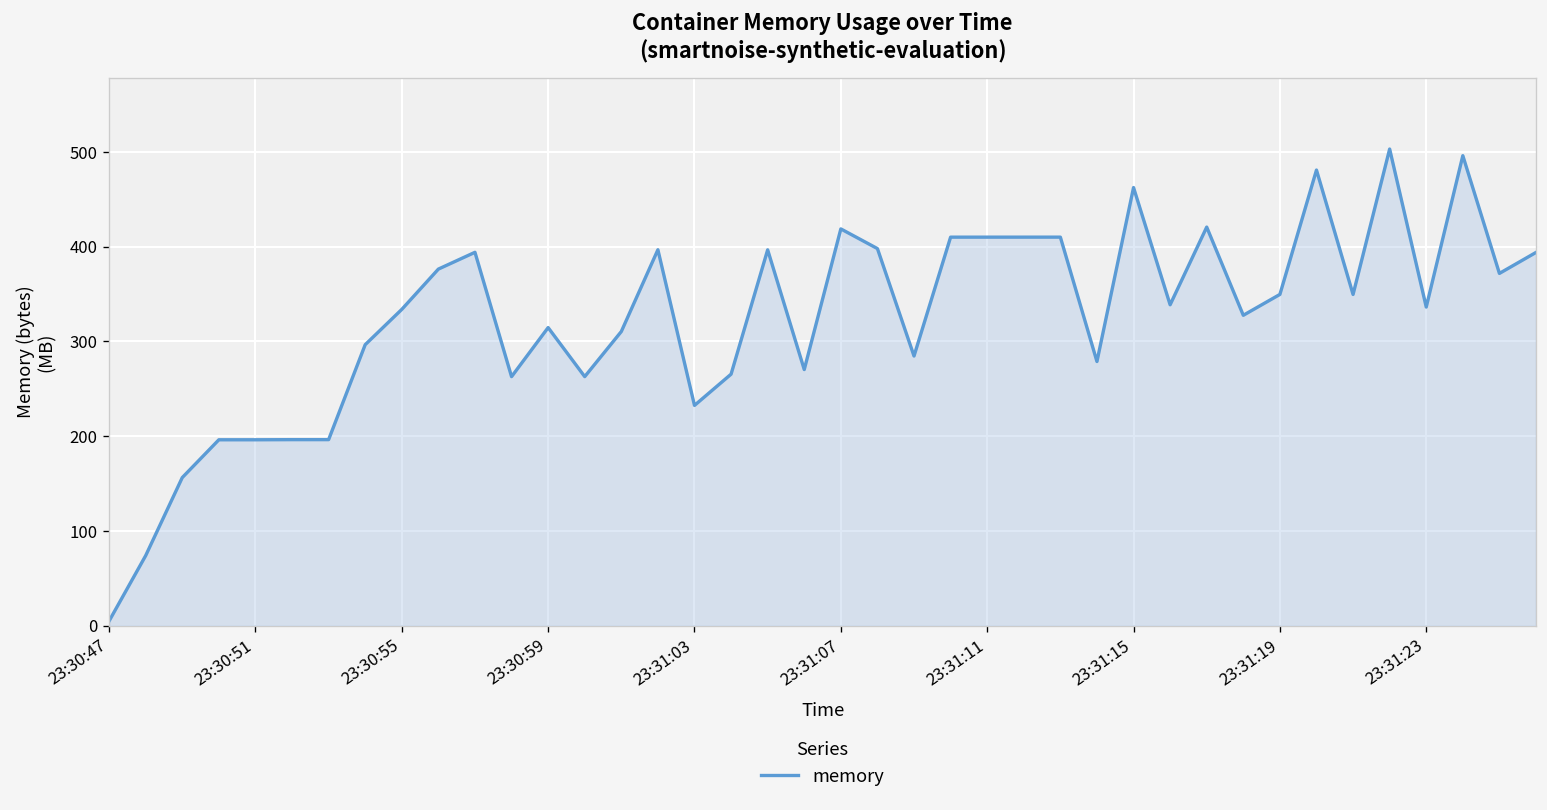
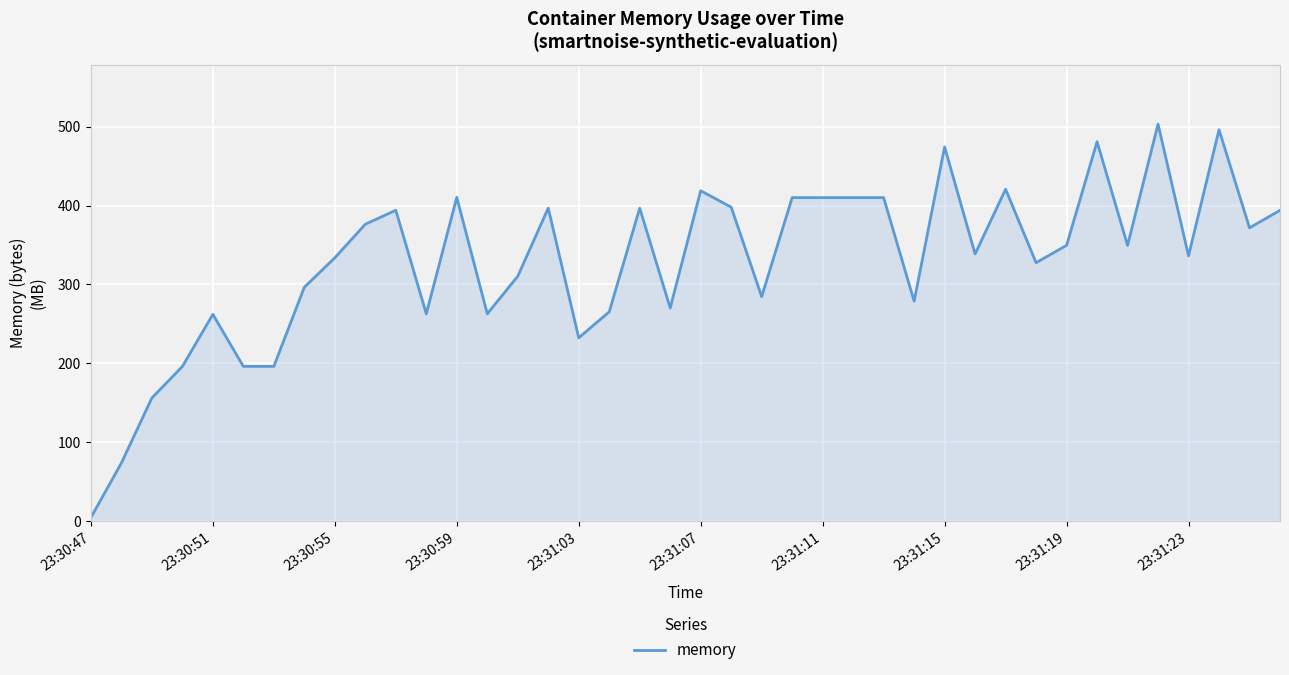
23:30:51: 200 -> 260
23:30:59: 310 -> 410
23:31:15: 460 -> 470
